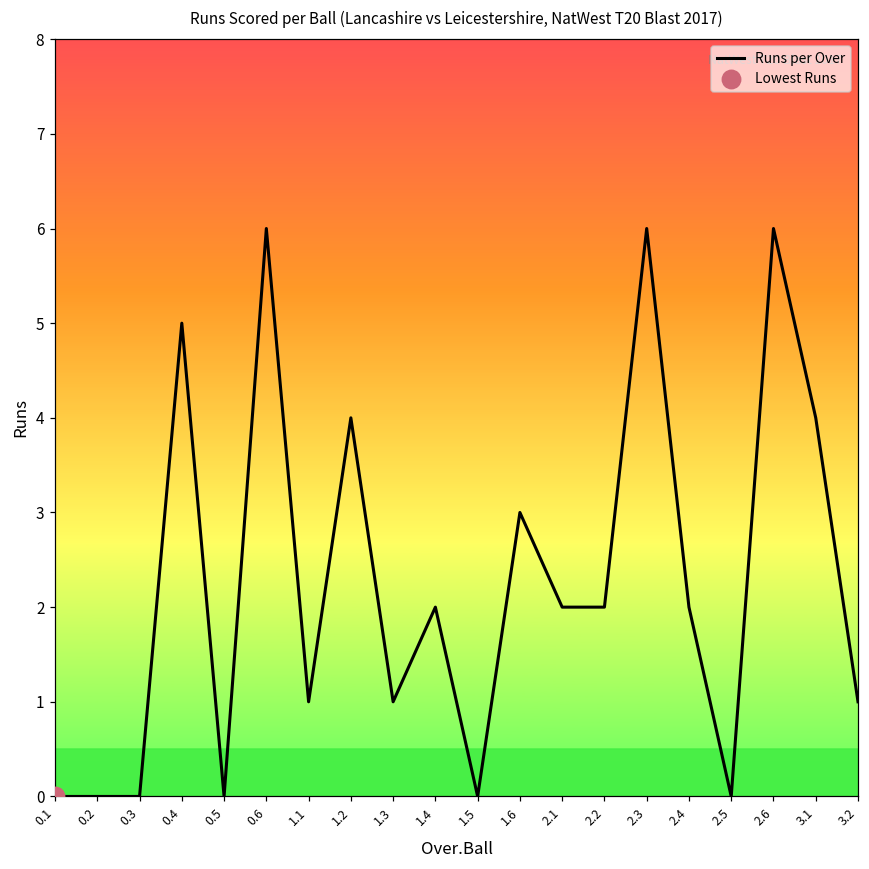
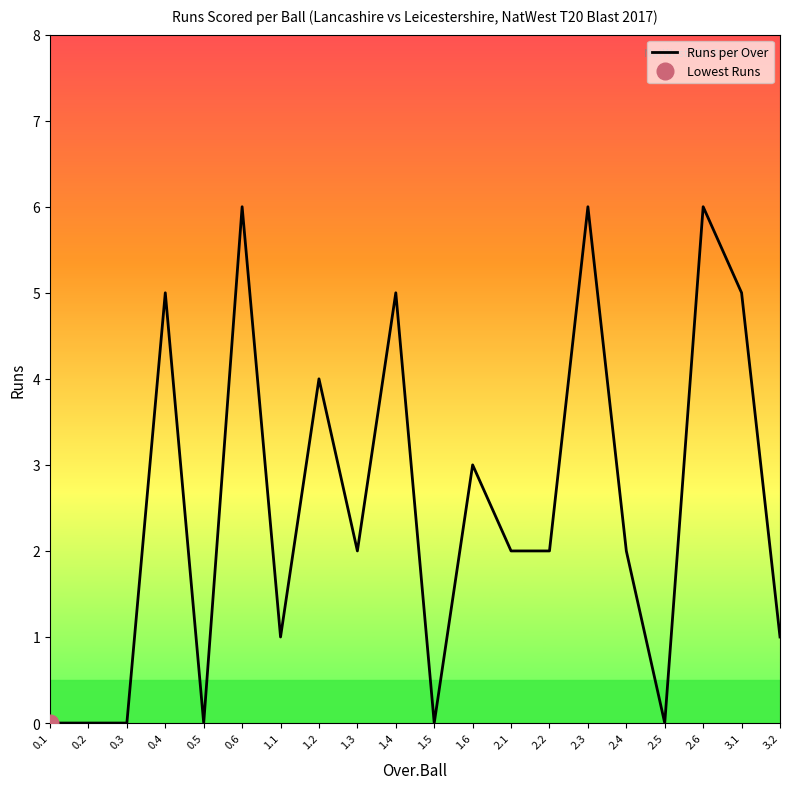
Runs per Over, 1.3: 1 -> 2
Runs per Over, 1.4: 2 -> 5
Runs per Over, 3.1: 4 -> 5
